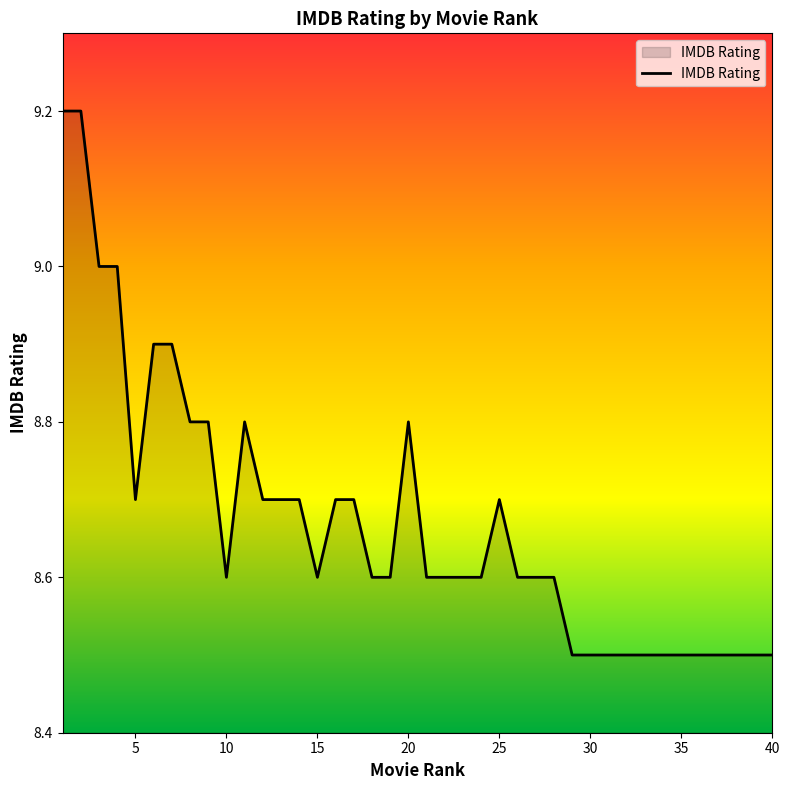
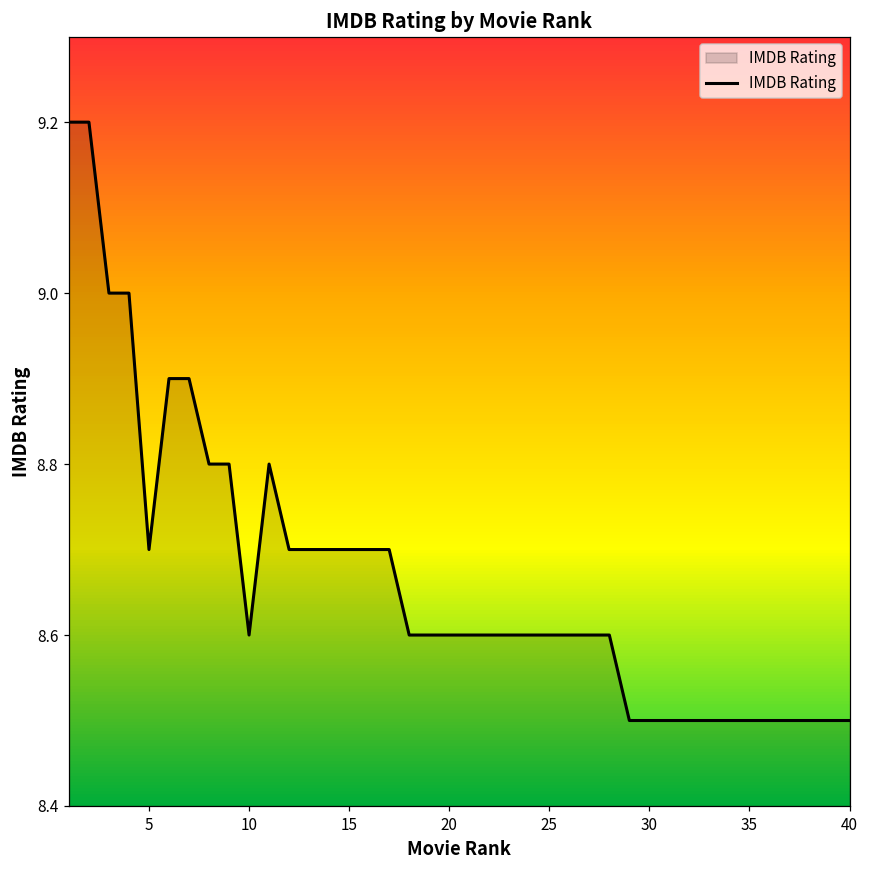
15: 8.6 -> 8.7
20: 8.8 -> 8.6
25: 8.7 -> 8.6
